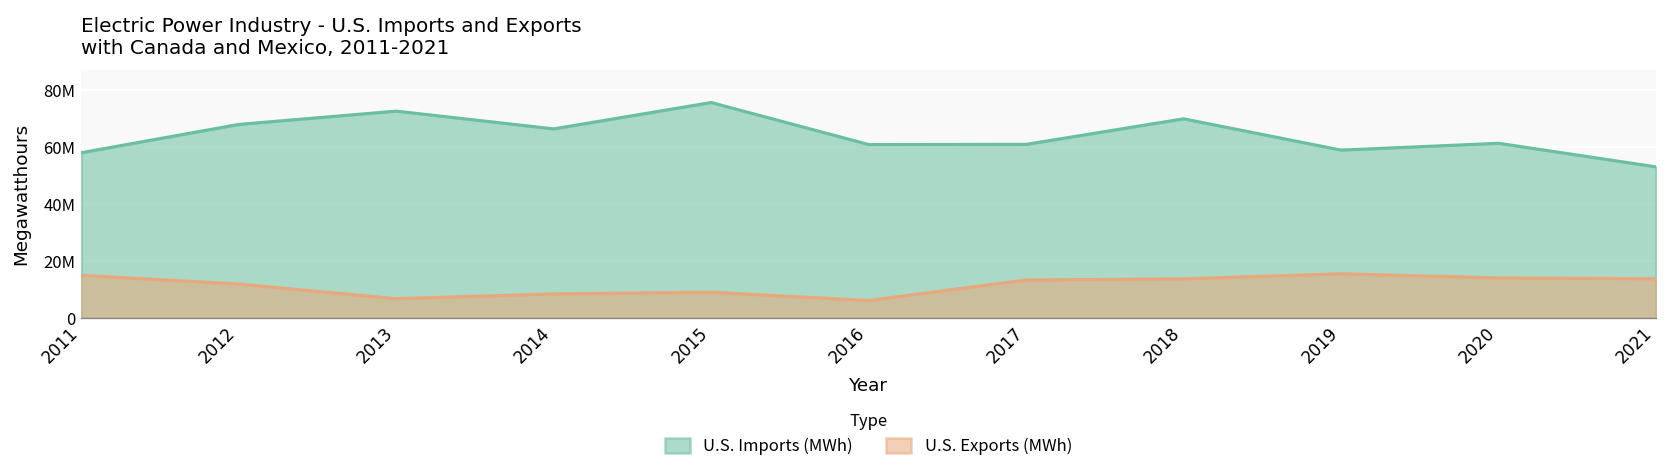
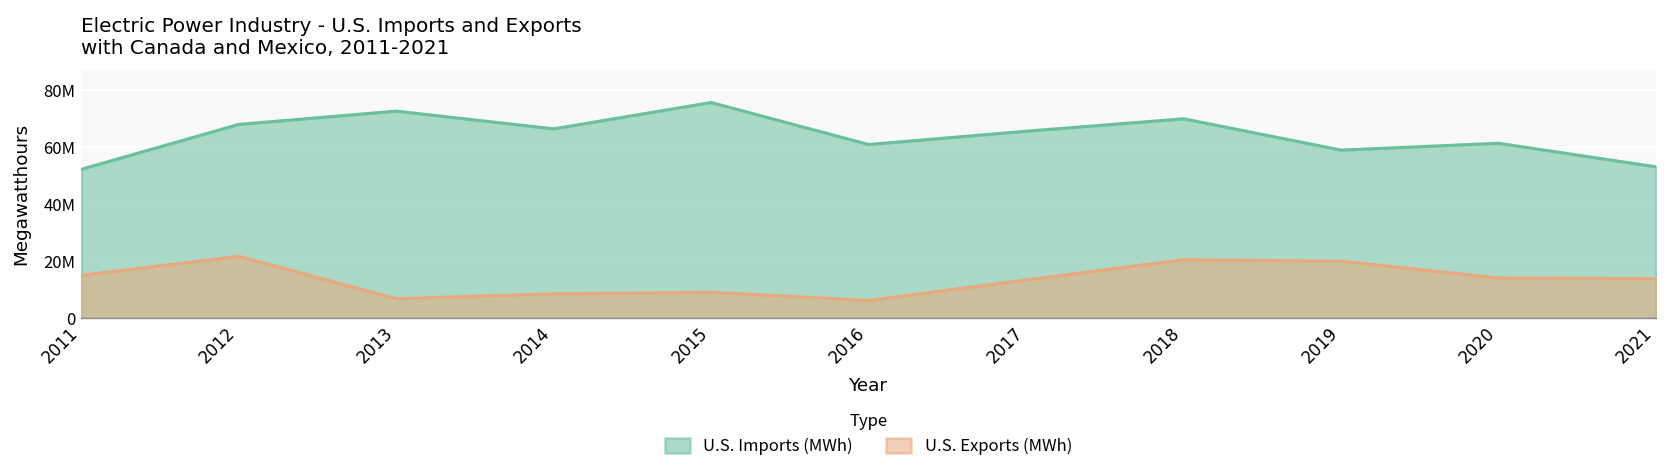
U.S. Imports (MWh), 2011: 58000000 -> 52000000
U.S. Exports (MWh), 2012: 12000000 -> 22000000
U.S. Imports (MWh), 2017: 61000000 -> 66000000
U.S. Exports (MWh), 2018: 14000000 -> 21000000
U.S. Exports (MWh), 2019: 16000000 -> 20000000
